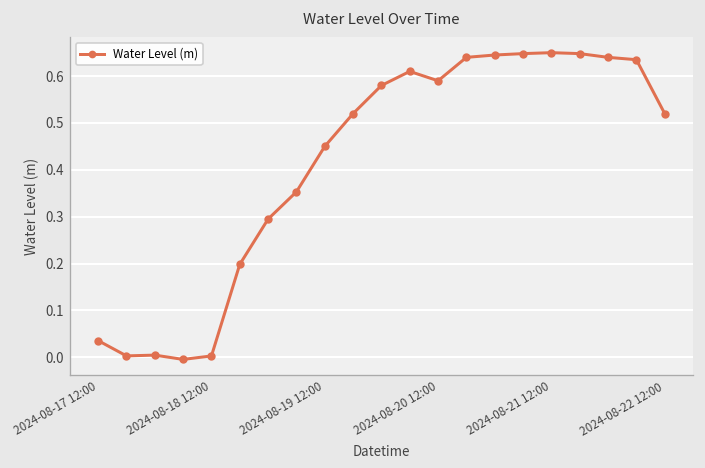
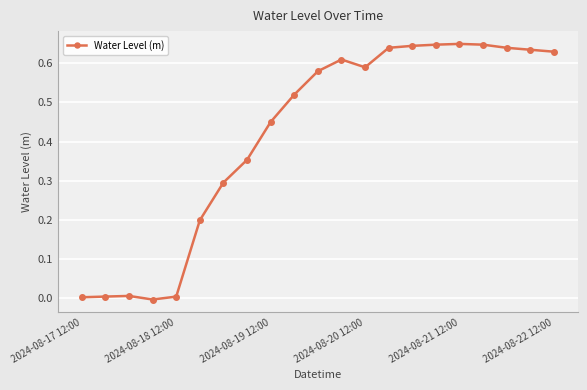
2024-08-17 12:00: 0.04 -> 0.00
2024-08-22 12:00: 0.52 -> 0.63
